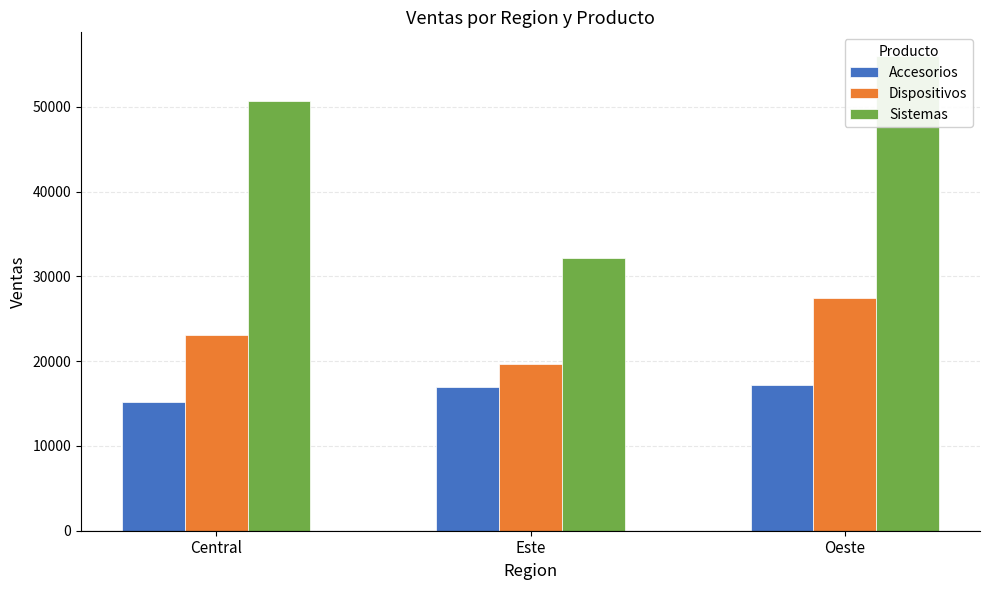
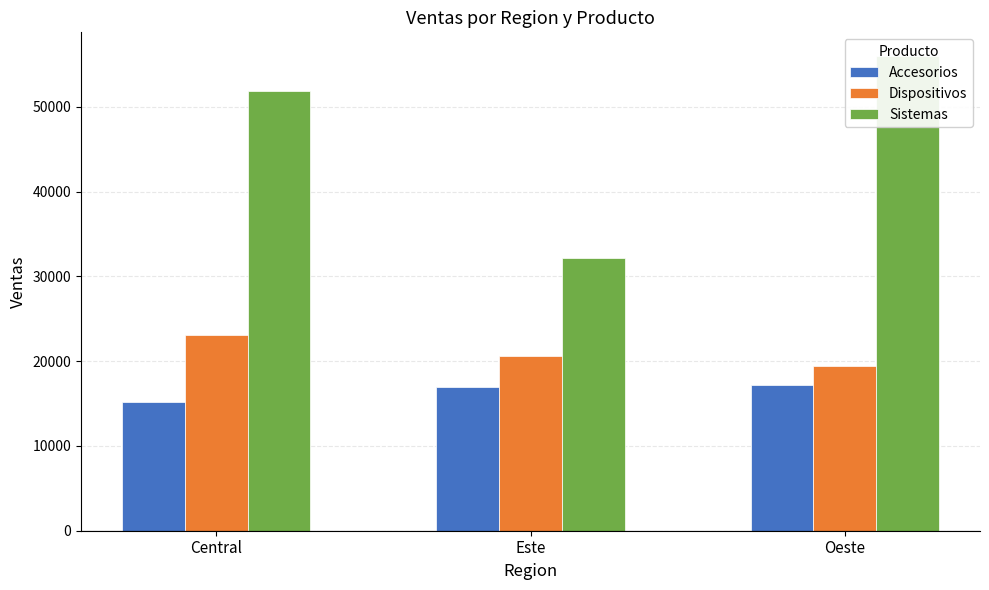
Sistemas, Central: 51000 -> 52000
Dispositivos, Este: 20000 -> 21000
Dispositivos, Oeste: 27000 -> 19000
